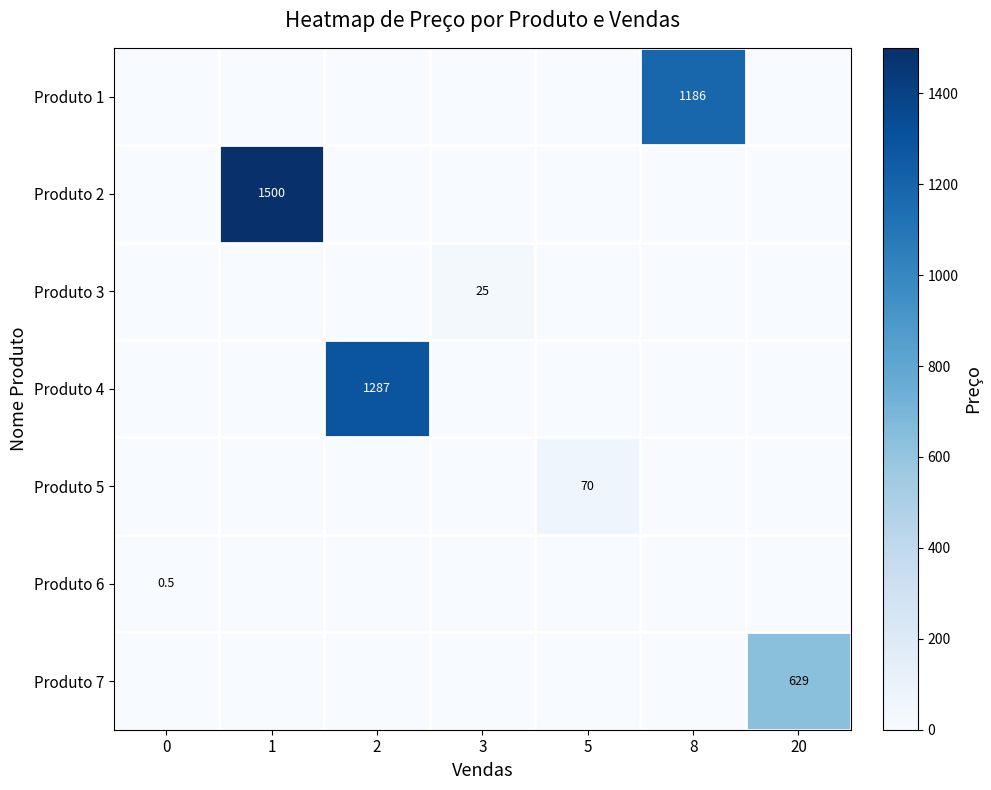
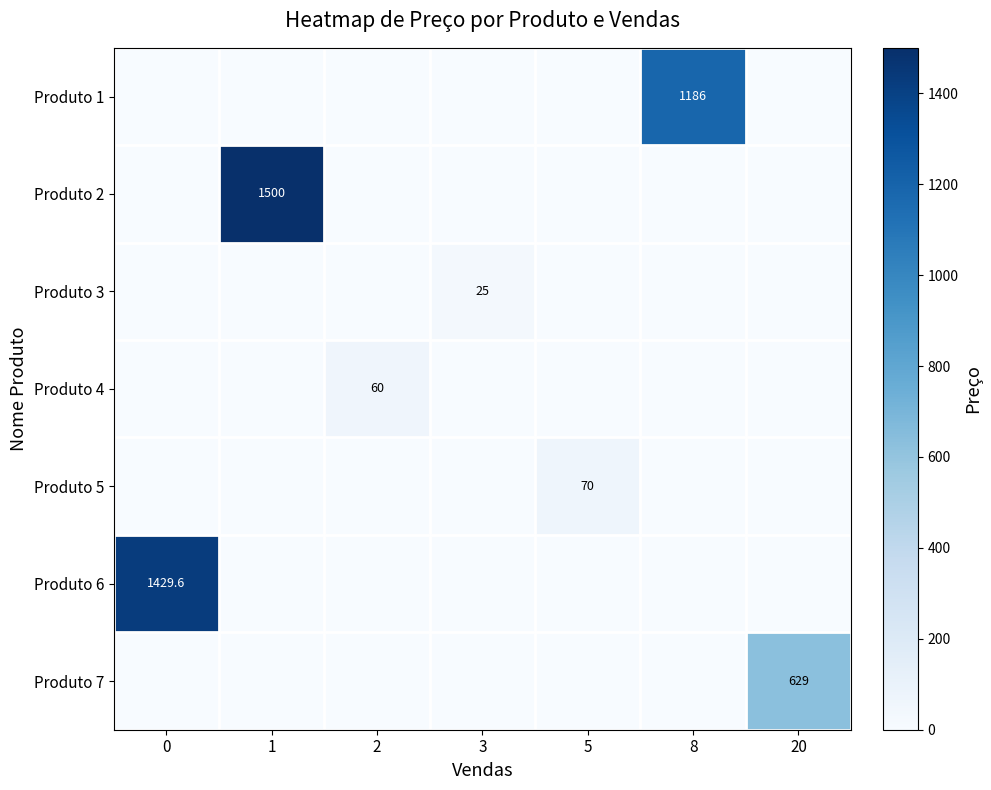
Produto 4, 2: 1287 -> 60
Produto 6, 0: 0.5 -> 1429.6
